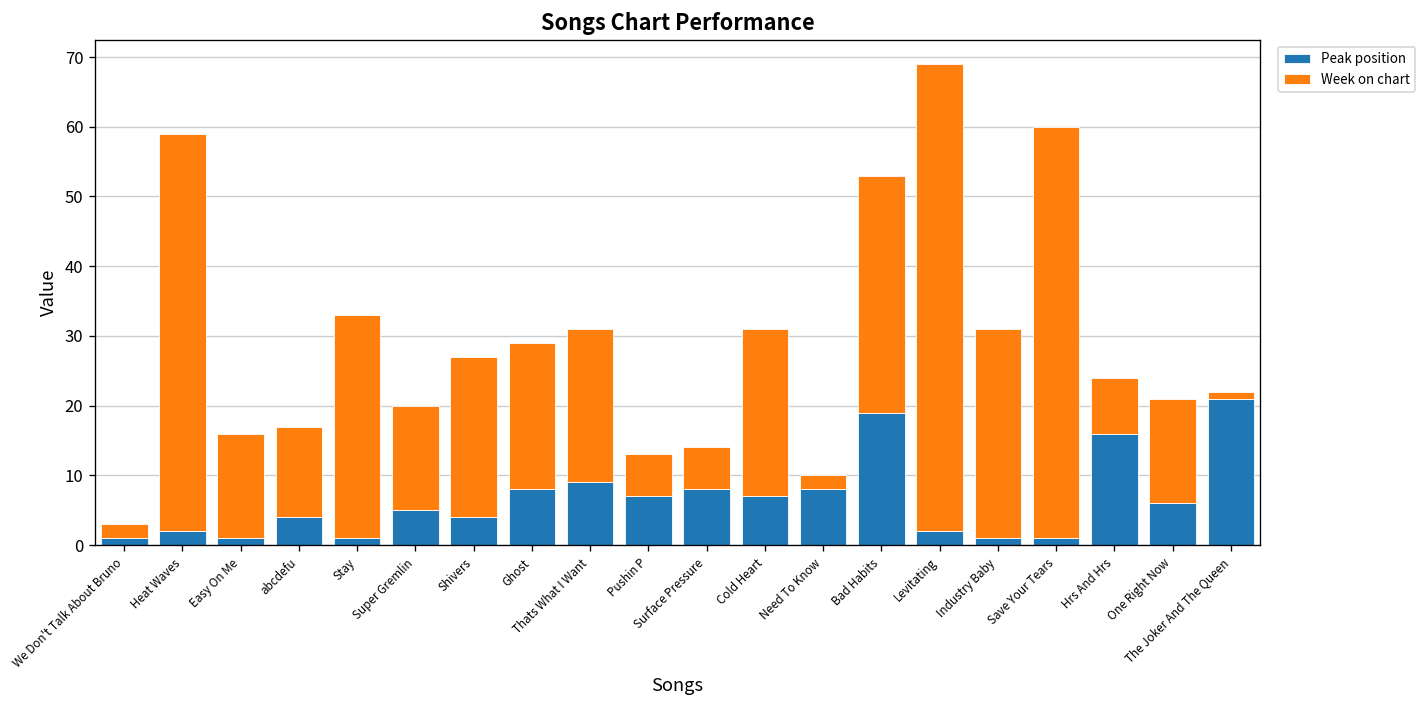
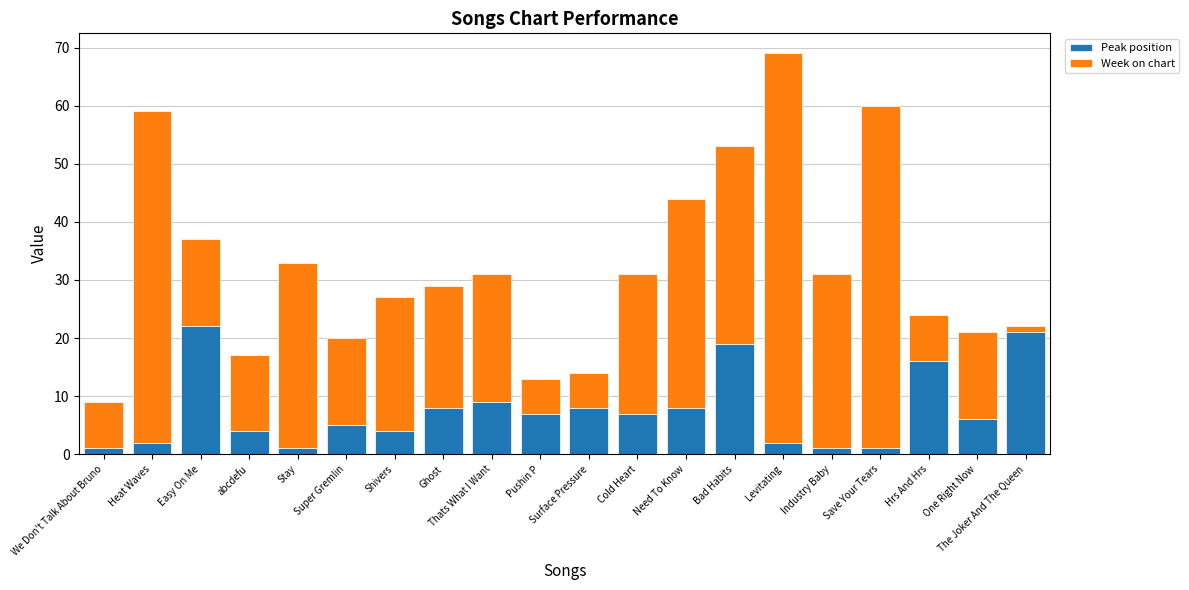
Week on chart, We Don't Talk About Bruno: 2 -> 8
Peak position, Easy On Me: 1 -> 22
Week on chart, Need To Know: 2 -> 36
